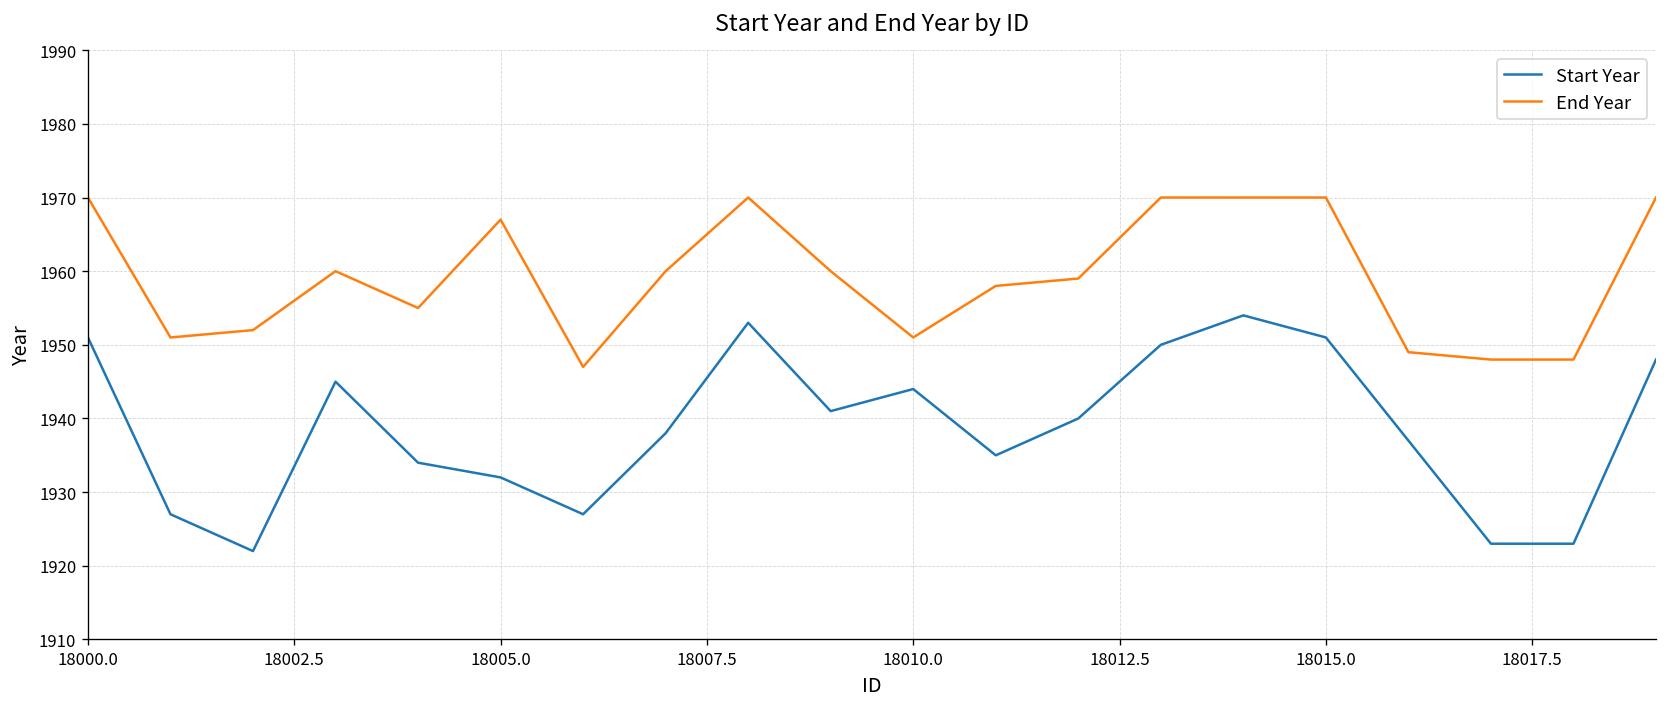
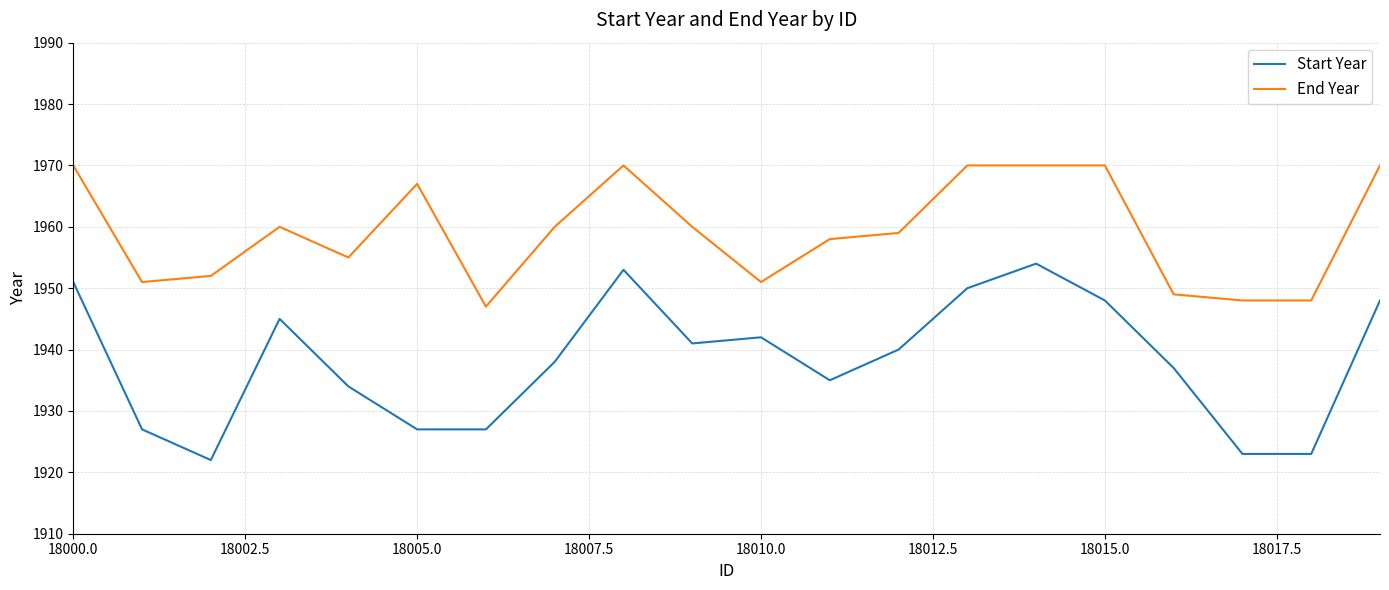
Start Year, 18005.0: 1932 -> 1927
Start Year, 18010.0: 1944 -> 1942
Start Year, 18015.0: 1951 -> 1948
